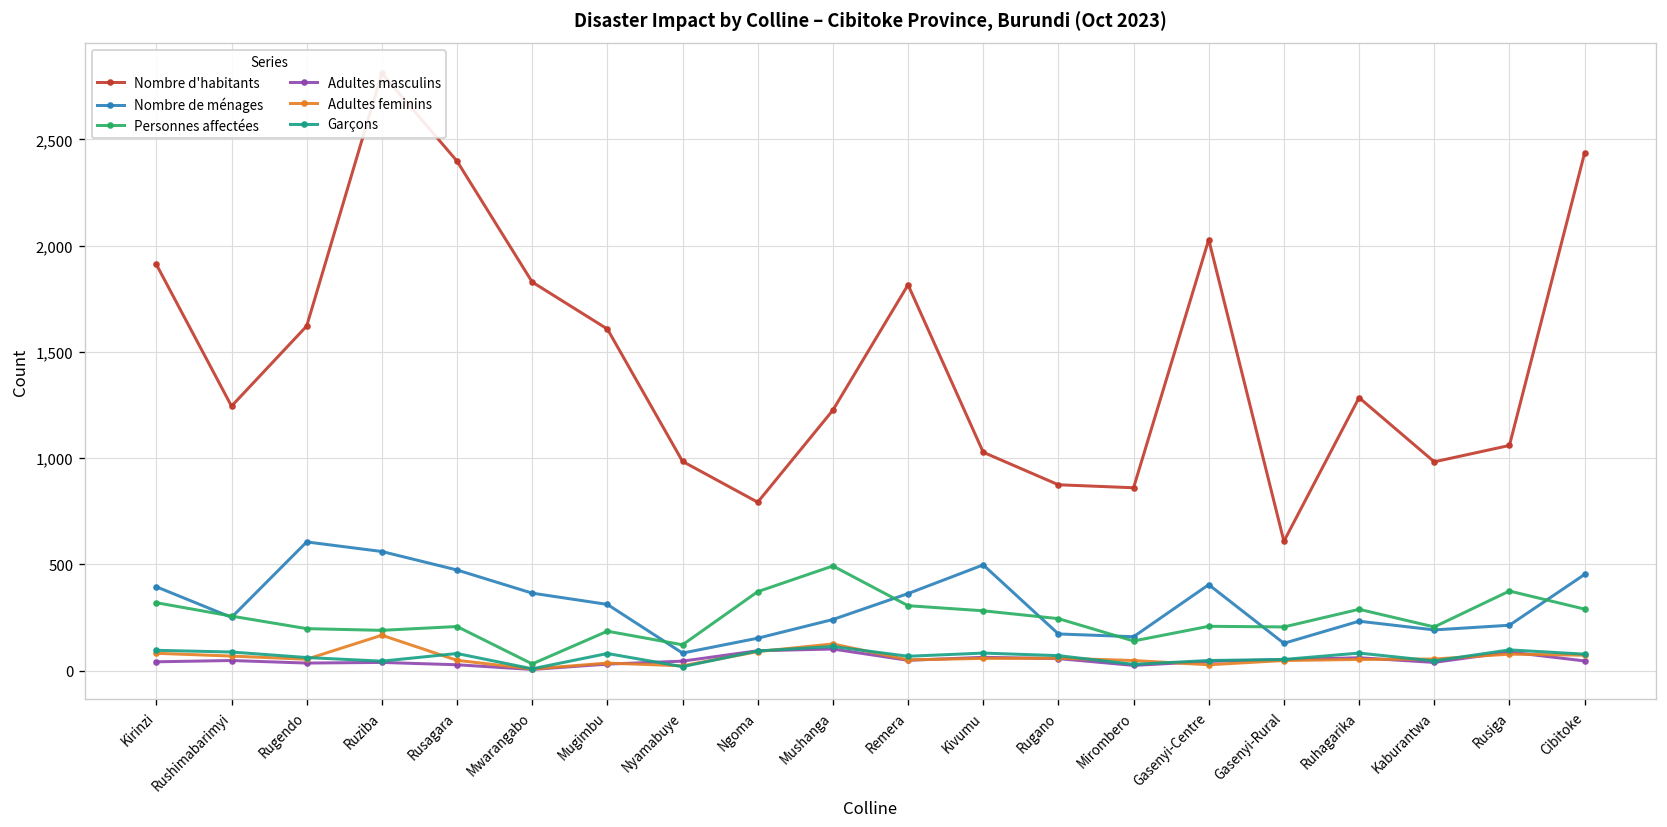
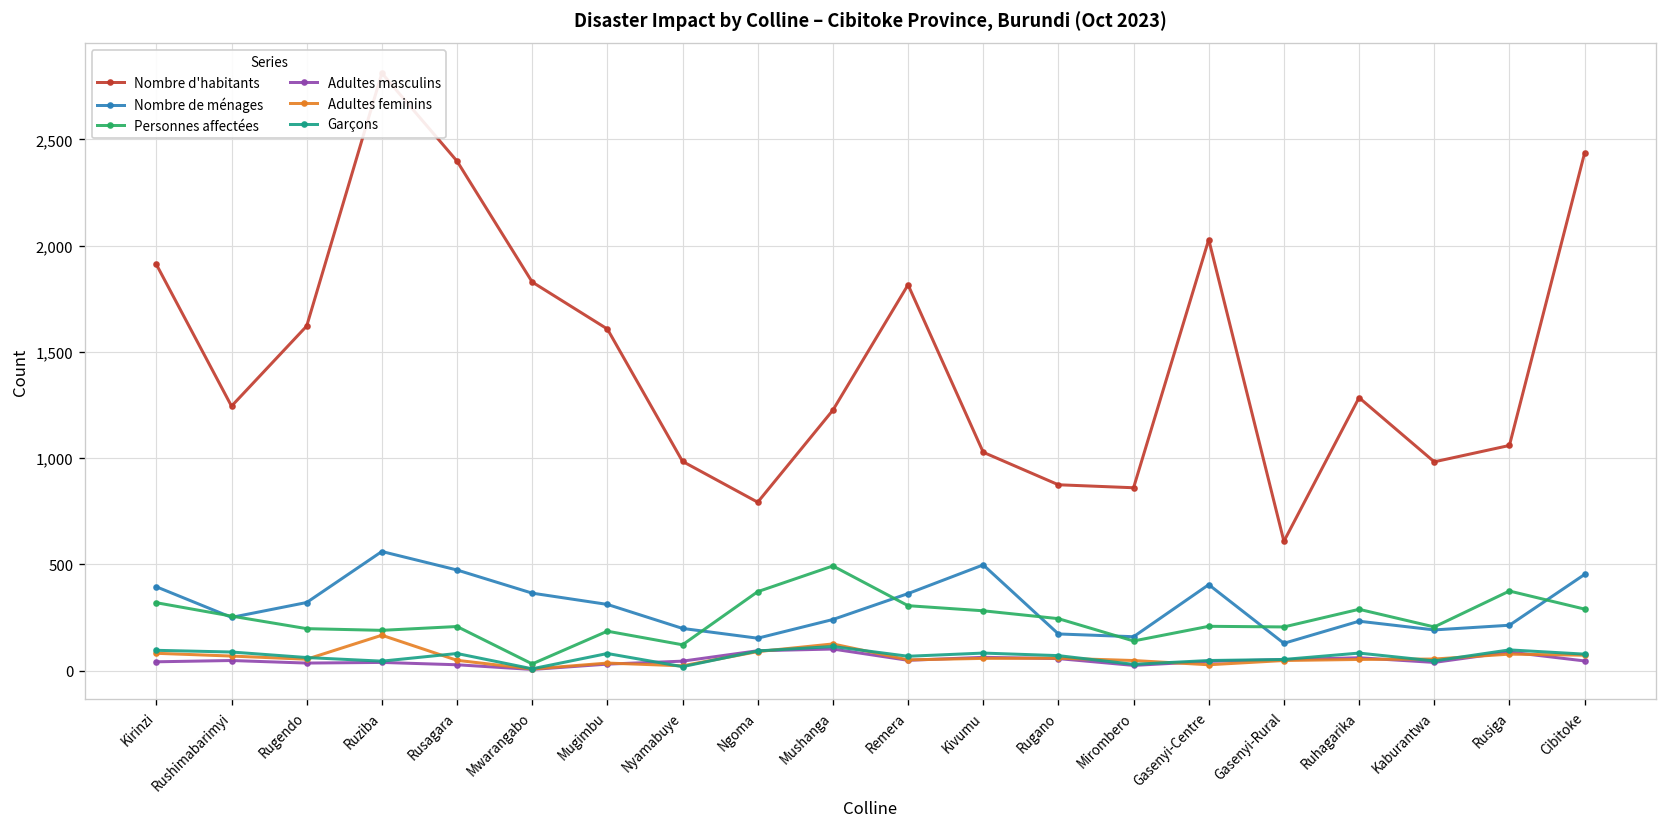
Nombre de ménages, Rugendo: 610 -> 320
Nombre de ménages, Nyamabuye: 80 -> 200
